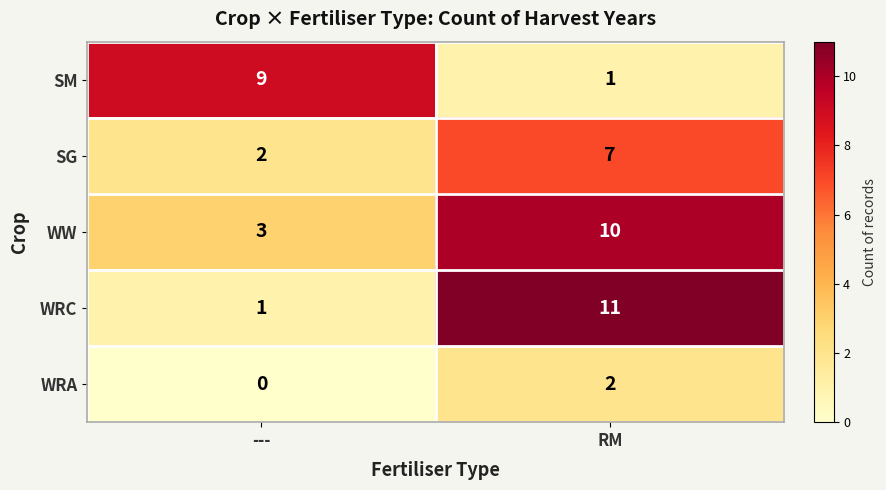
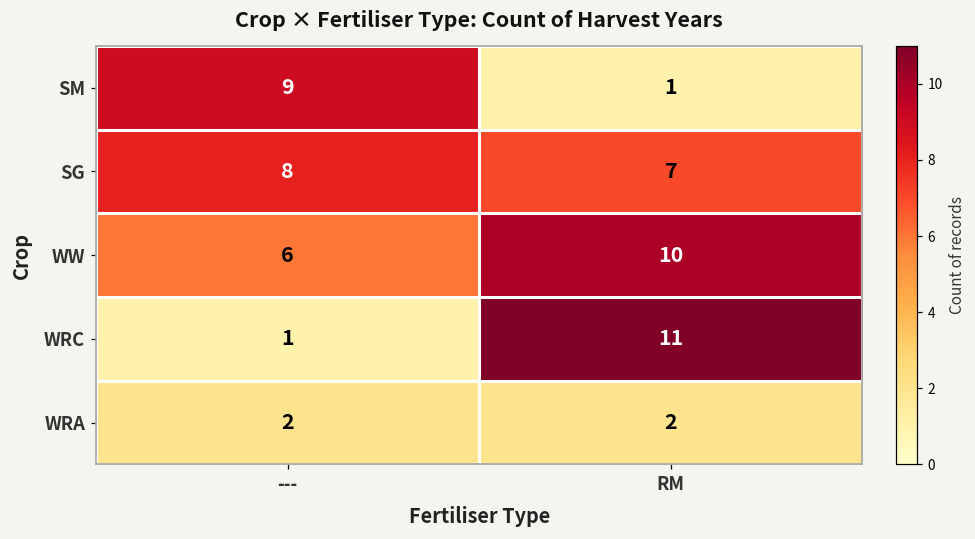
SG, ---: 2 -> 8
WW, ---: 3 -> 6
WRA, ---: 0 -> 2
